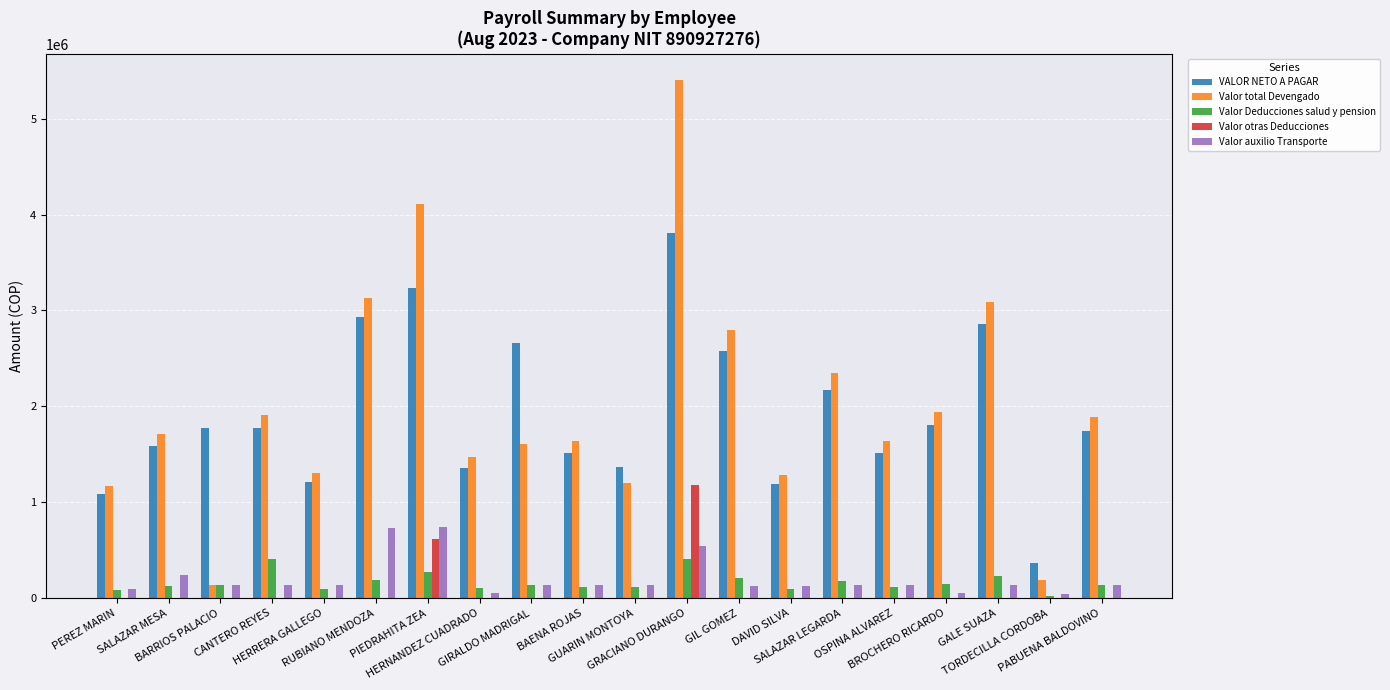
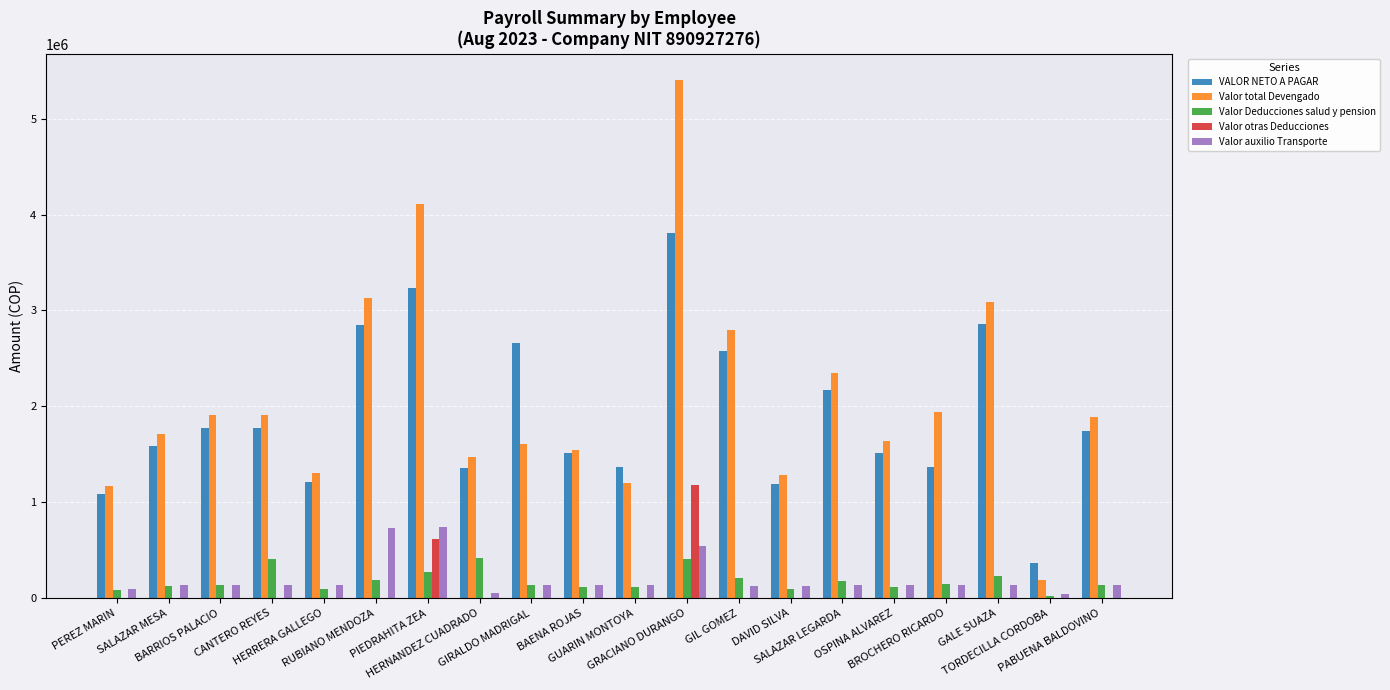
Valor auxilio Transporte, SALAZAR MESA: 200000 -> 100000
Valor total Devengado, BARRIOS PALACIO: 100000 -> 1900000
VALOR NETO A PAGAR, RUBIANO MENDOZA: 2900000 -> 2800000
Valor Deducciones salud y pension, HERNANDEZ CUADRADO: 100000 -> 400000
Valor total Devengado, BAENA ROJAS: 1600000 -> 1500000
VALOR NETO A PAGAR, BROCHERO RICARDO: 1800000 -> 1400000
Valor auxilio Transporte, BROCHERO RICARDO: 60000 -> 140000
